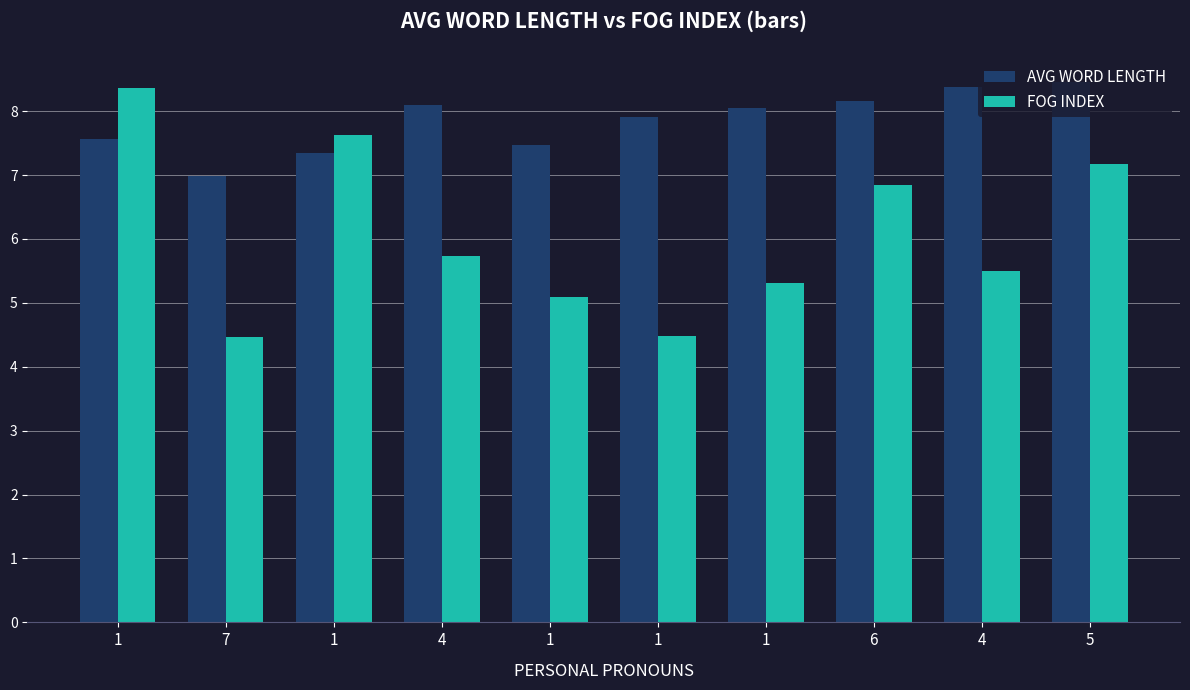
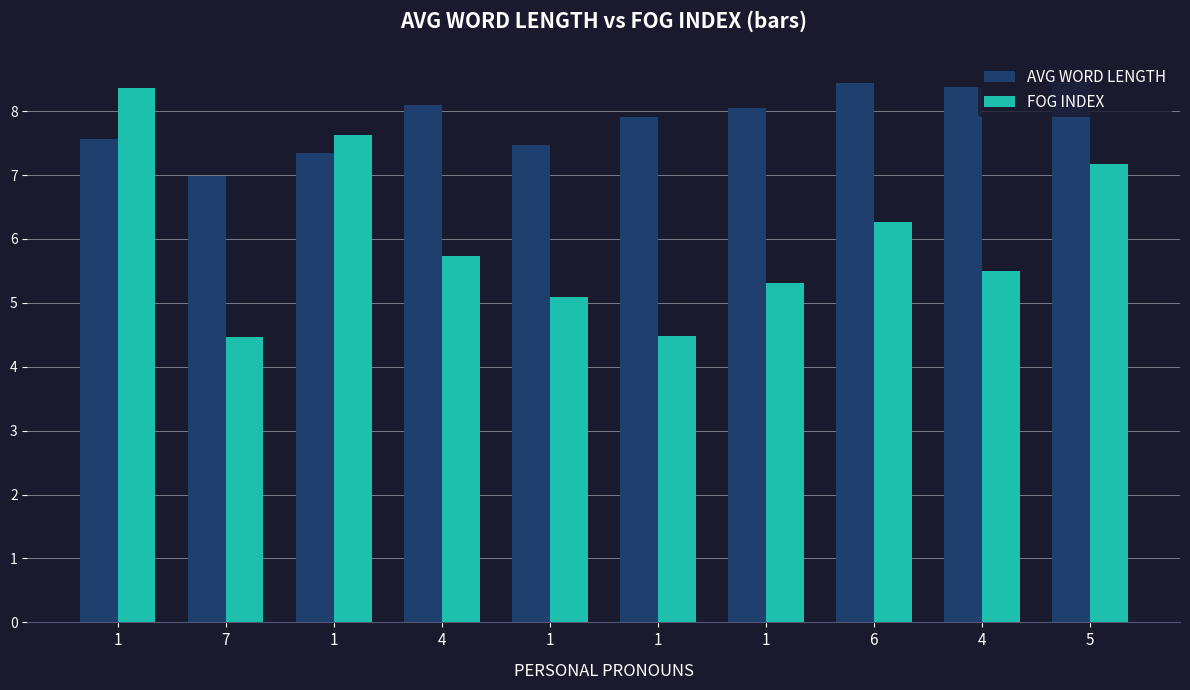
AVG WORD LENGTH, 6: 8.2 -> 8.4
FOG INDEX, 6: 6.8 -> 6.3
